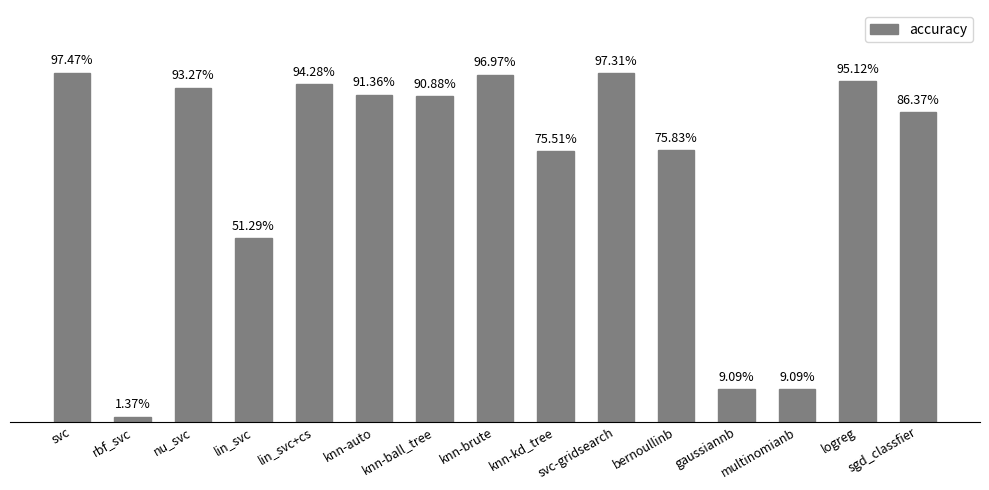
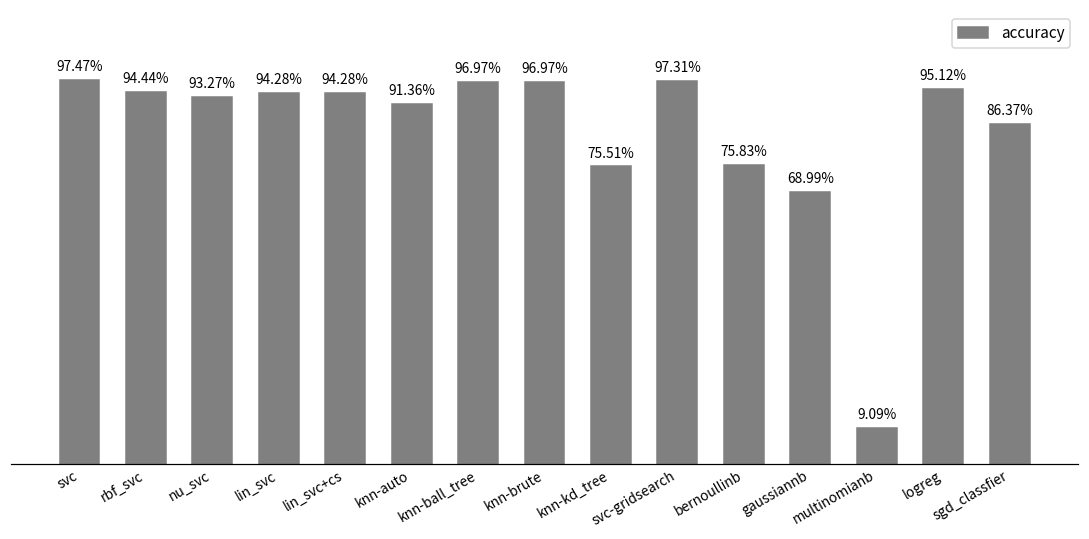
rbf_svc: 1.37% -> 94.44%
lin_svc: 51.29% -> 94.28%
knn-ball_tree: 90.88% -> 96.97%
gaussiannb: 9.09% -> 68.99%
